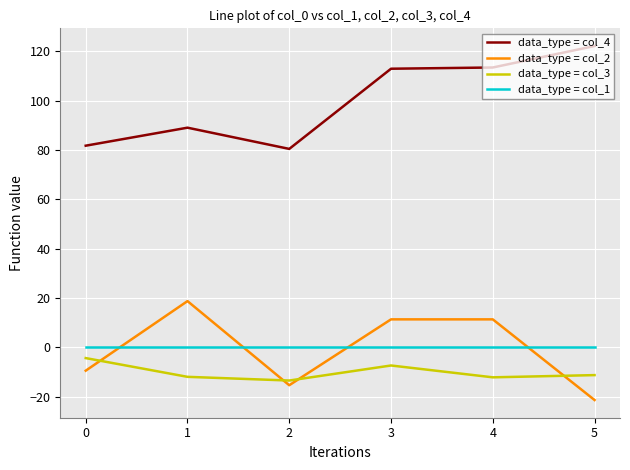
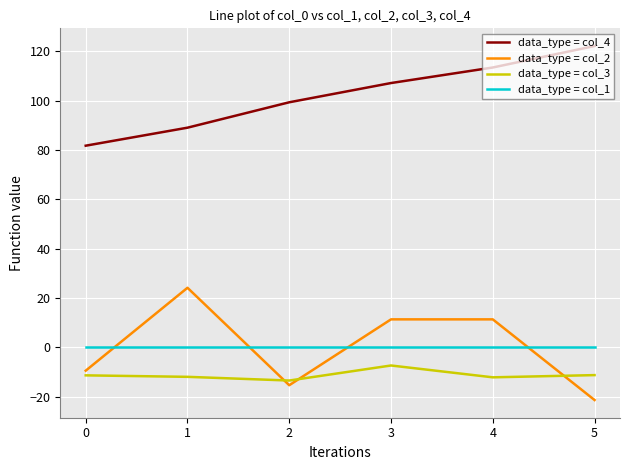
data_type = col_3, 0: -4 -> -11
data_type = col_2, 1: 19 -> 24
data_type = col_4, 2: 80 -> 99
data_type = col_4, 3: 113 -> 107
